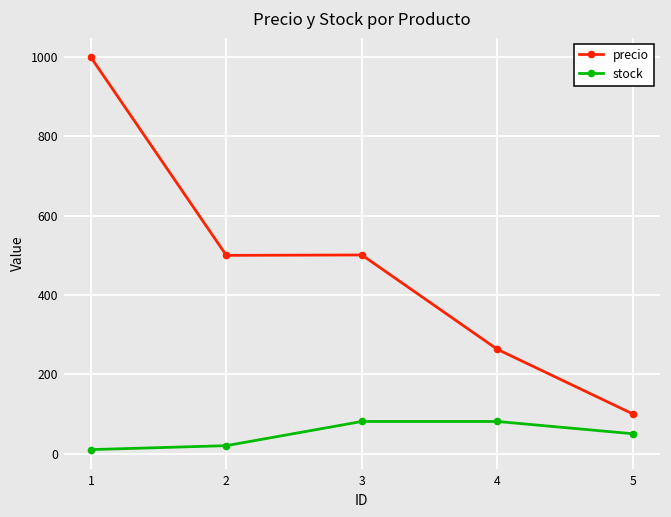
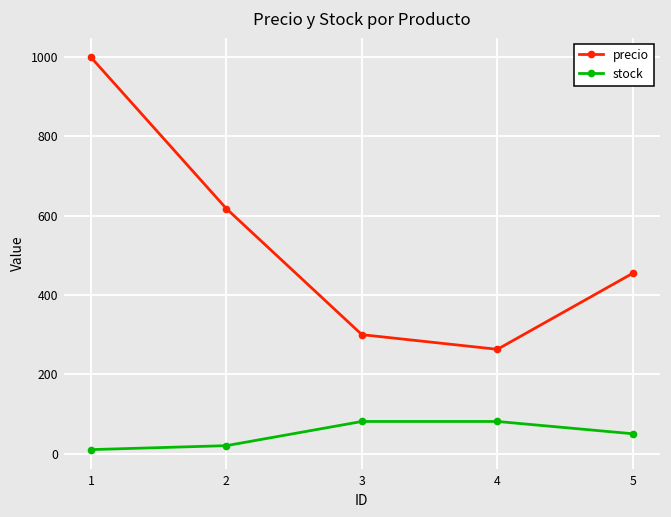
precio, 2: 500 -> 620
precio, 3: 500 -> 300
precio, 5: 100 -> 460
